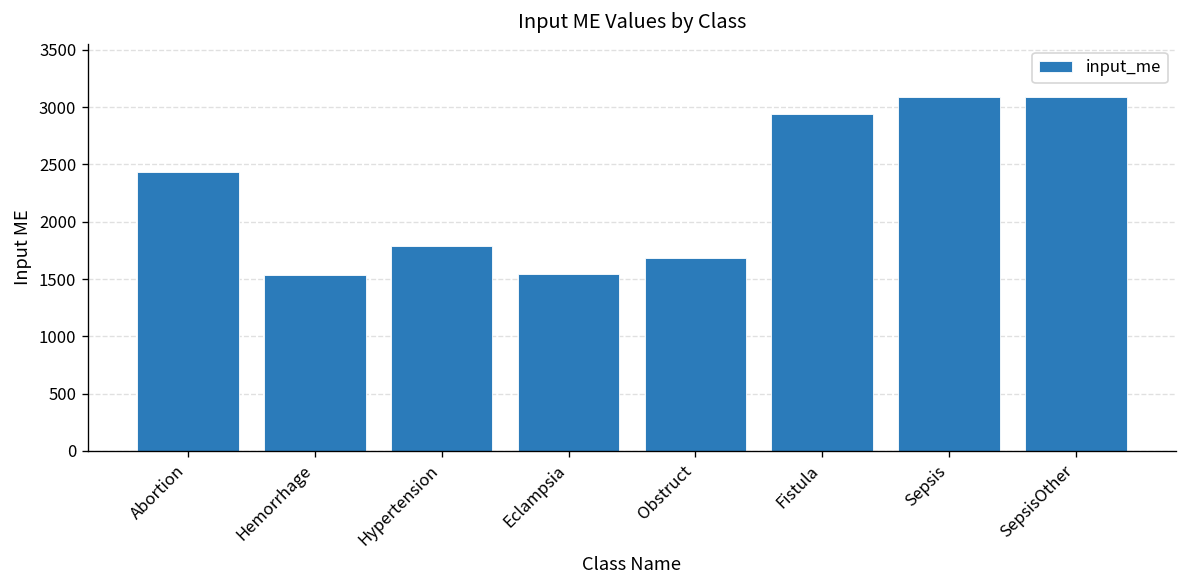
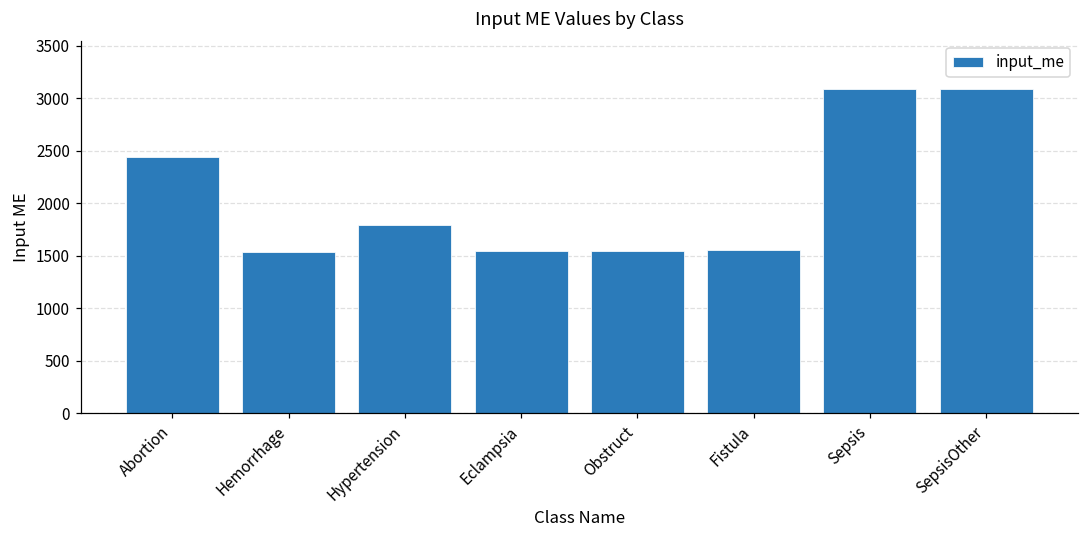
Obstruct: 1700 -> 1600
Fistula: 2900 -> 1600
